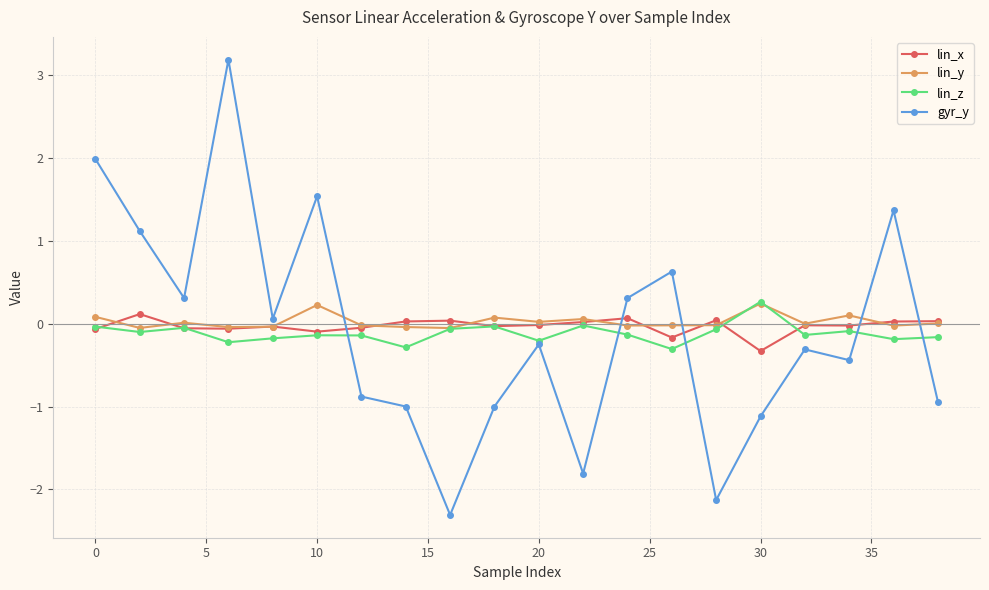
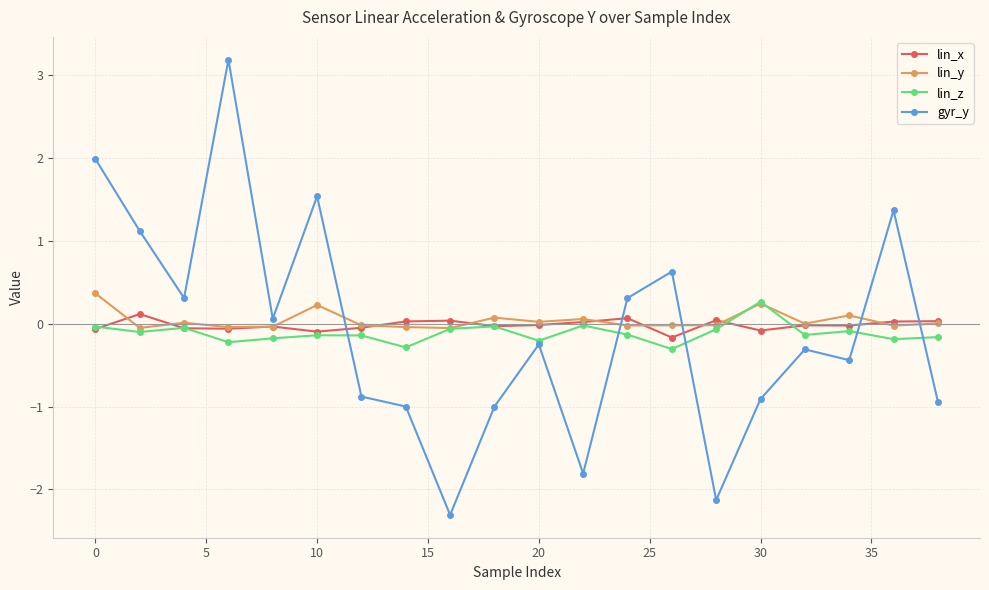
lin_y, 0: 0.1 -> 0.4
lin_x, 30: -0.3 -> -0.1
gyr_y, 30: -1.1 -> -0.9
